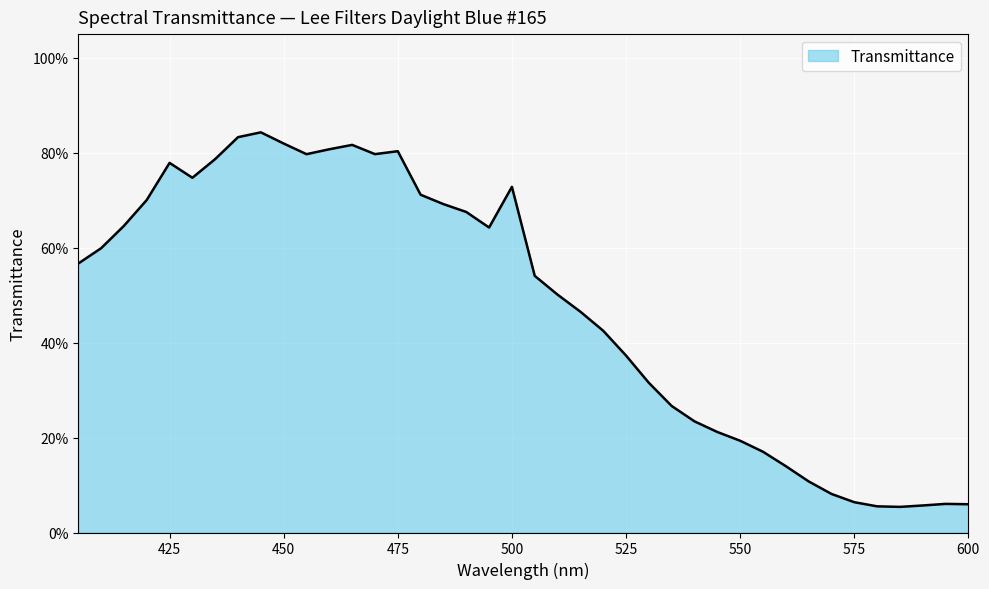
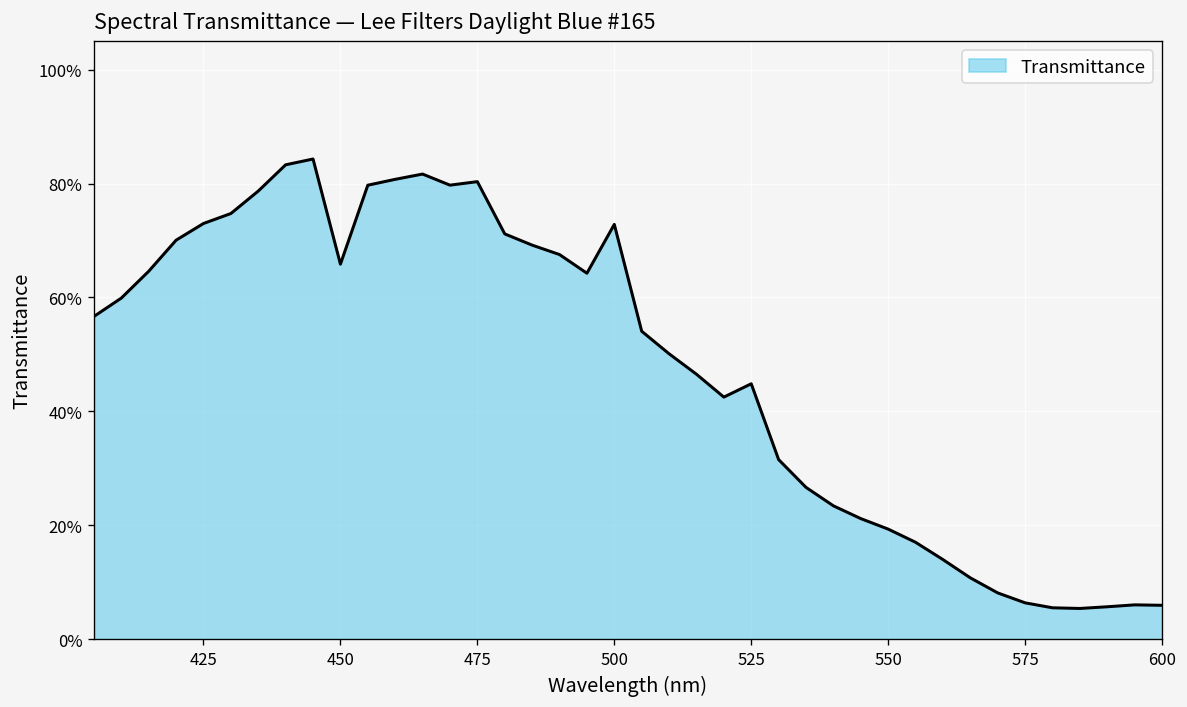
425: 78% -> 73%
450: 82% -> 66%
525: 37% -> 45%
